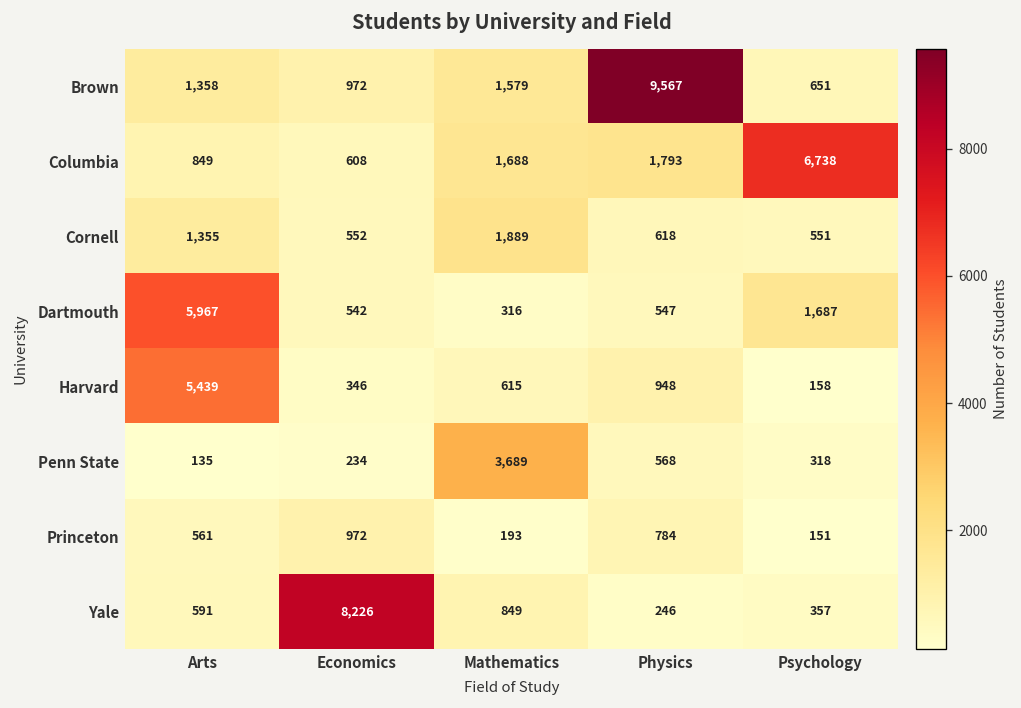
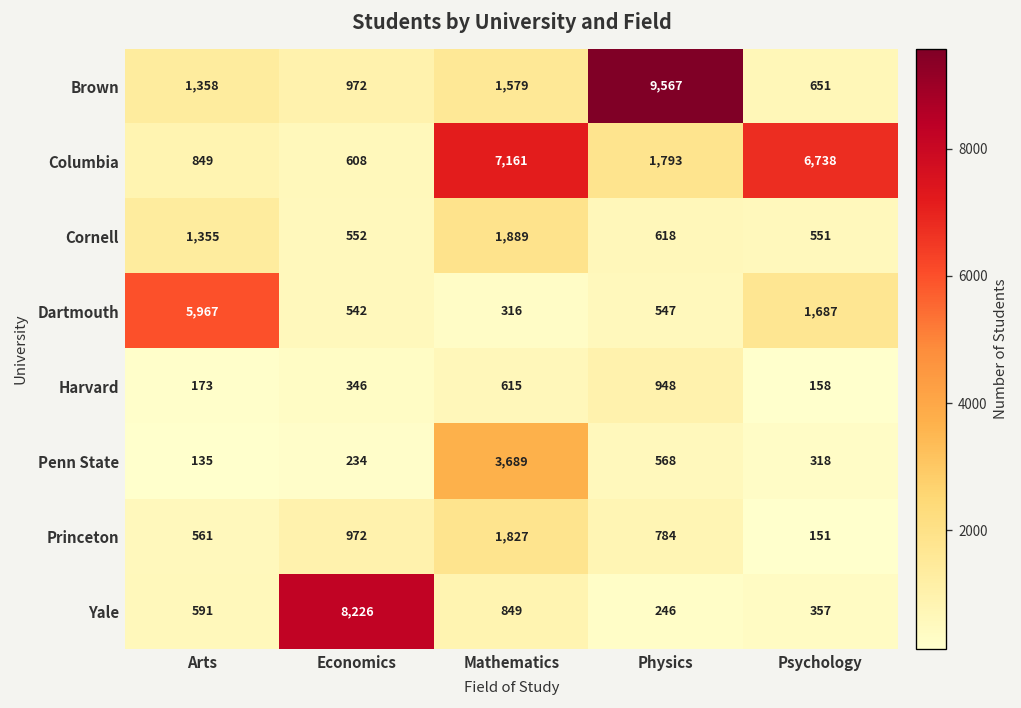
Columbia, Mathematics: 1,688 -> 7,161
Harvard, Arts: 5,439 -> 173
Princeton, Mathematics: 193 -> 1,827
